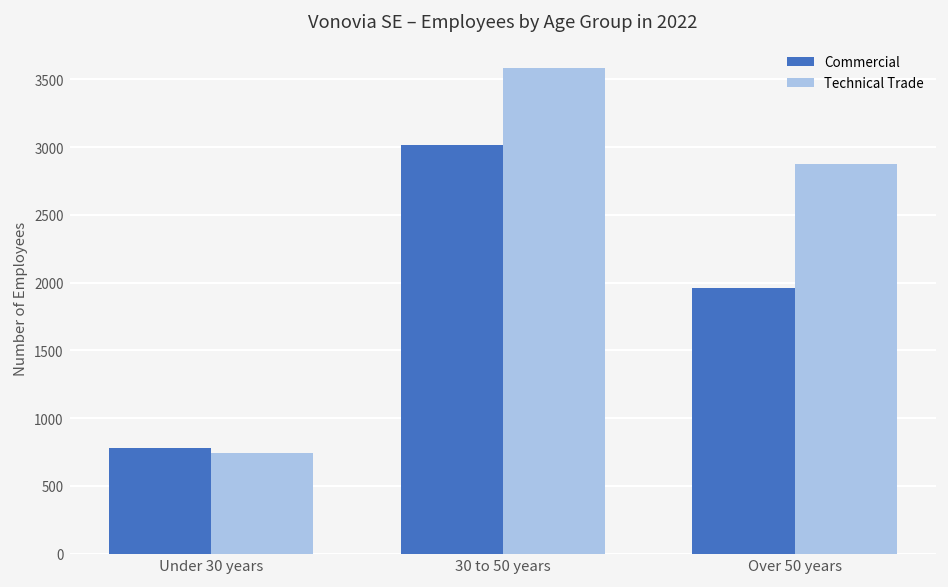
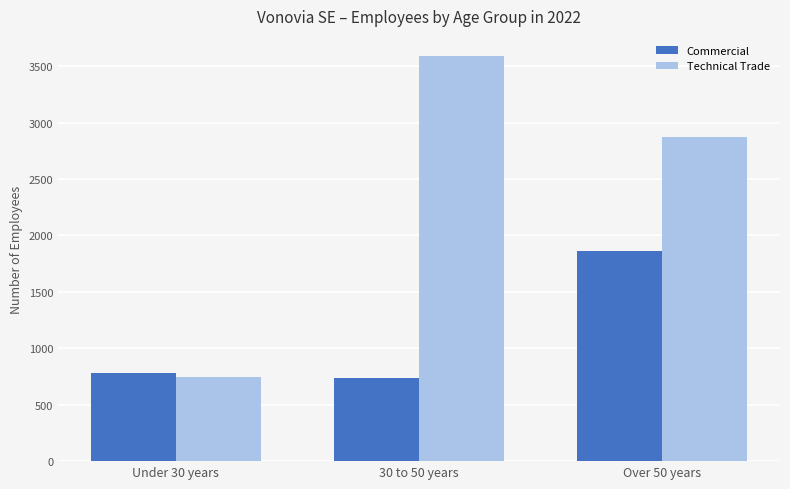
Commercial, 30 to 50 years: 3020 -> 730
Commercial, Over 50 years: 1960 -> 1870
